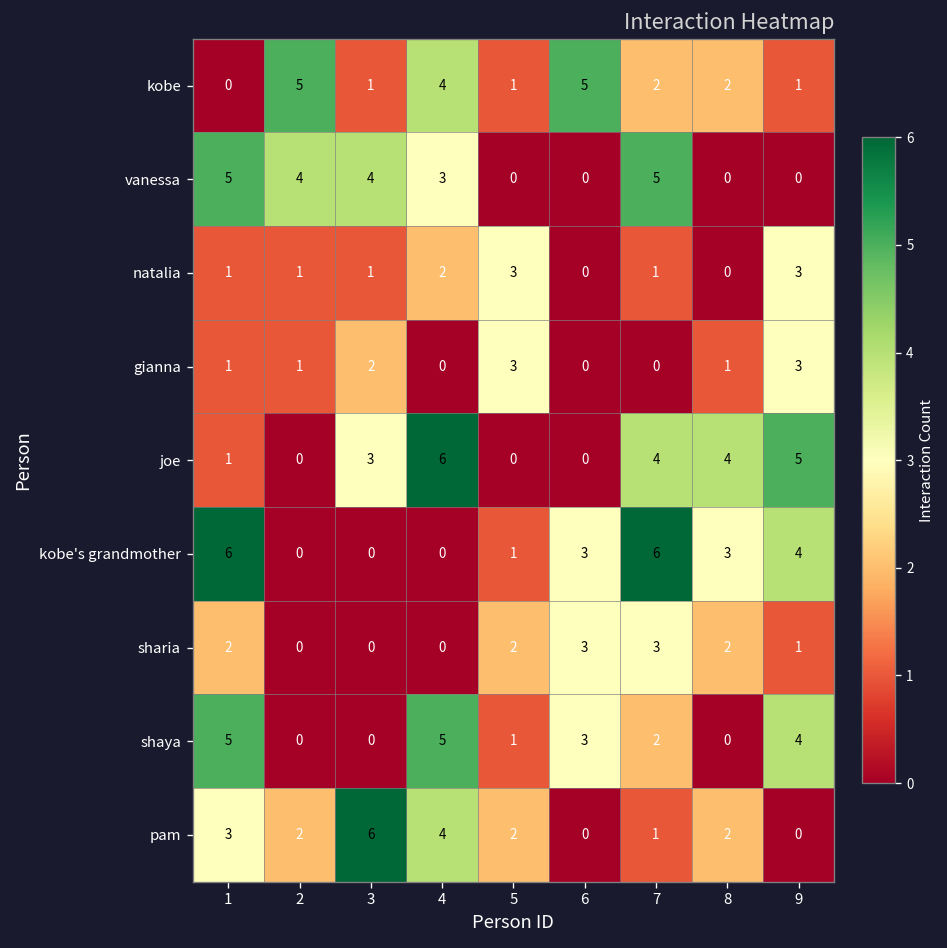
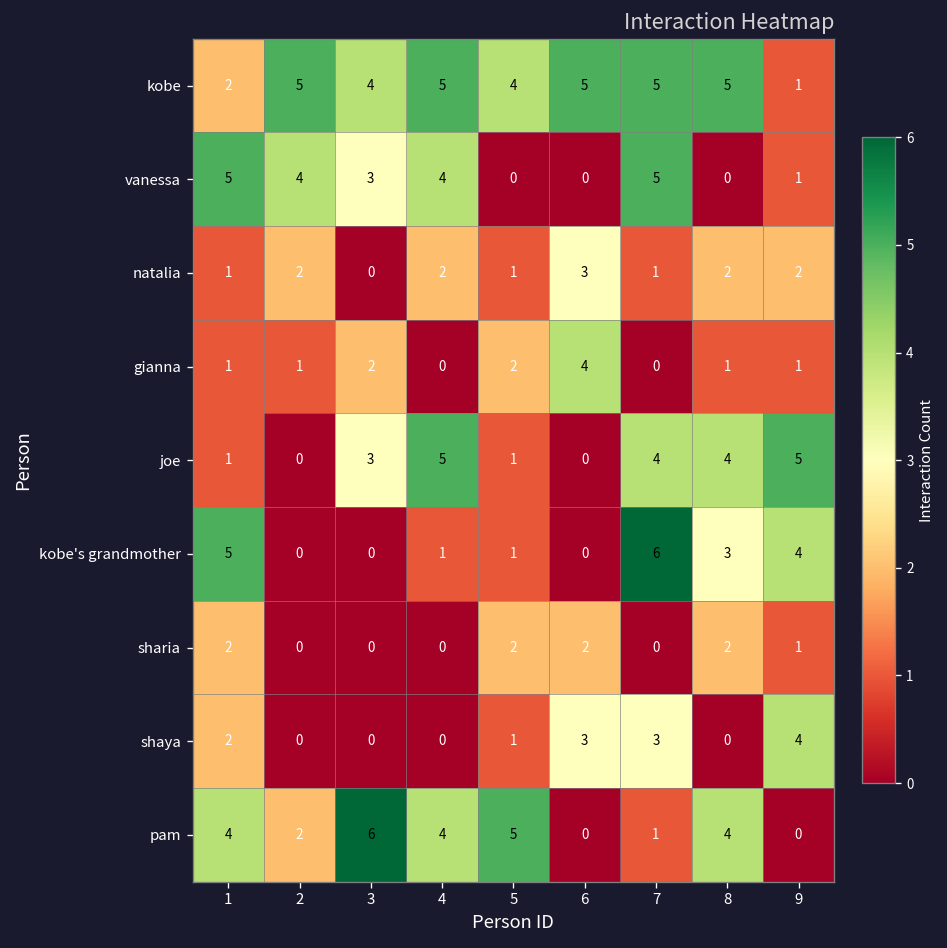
kobe, 1: 0 -> 2
kobe, 3: 1 -> 4
kobe, 4: 4 -> 5
kobe, 5: 1 -> 4
kobe, 7: 2 -> 5
kobe, 8: 2 -> 5
vanessa, 3: 4 -> 3
vanessa, 4: 3 -> 4
vanessa, 9: 0 -> 1
natalia, 2: 1 -> 2
natalia, 3: 1 -> 0
natalia, 5: 3 -> 1
natalia, 6: 0 -> 3
natalia, 8: 0 -> 2
natalia, 9: 3 -> 2
gianna, 5: 3 -> 2
gianna, 6: 0 -> 4
gianna, 9: 3 -> 1
joe, 4: 6 -> 5
joe, 5: 0 -> 1
kobe's grandmother, 1: 6 -> 5
kobe's grandmother, 4: 0 -> 1
kobe's grandmother, 6: 3 -> 0
sharia, 6: 3 -> 2
sharia, 7: 3 -> 0
shaya, 1: 5 -> 2
shaya, 4: 5 -> 0
shaya, 7: 2 -> 3
pam, 1: 3 -> 4
pam, 5: 2 -> 5
pam, 8: 2 -> 4
